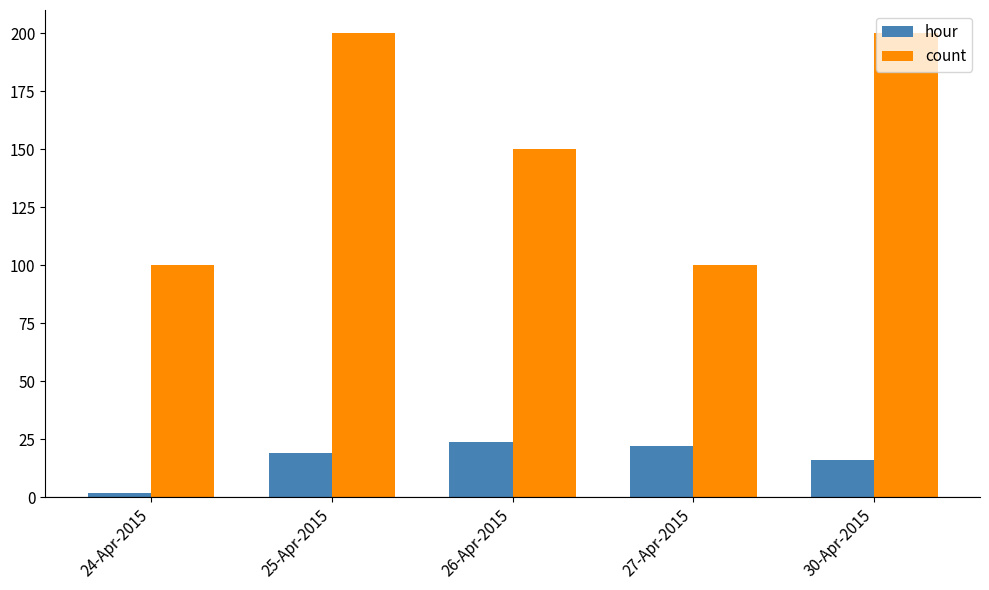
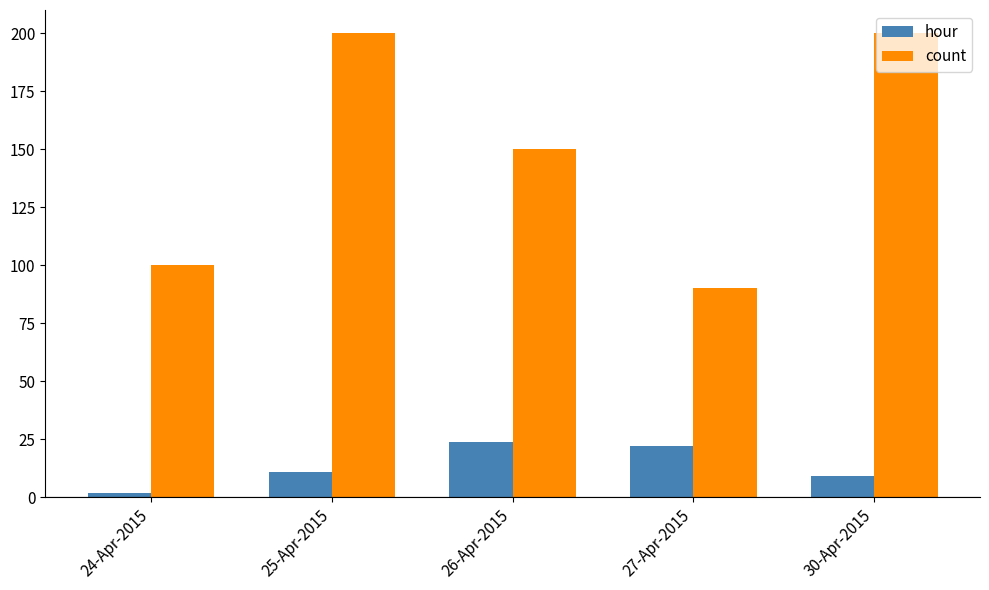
hour, 25-Apr-2015: 19 -> 11
count, 27-Apr-2015: 100 -> 90
hour, 30-Apr-2015: 16 -> 9
